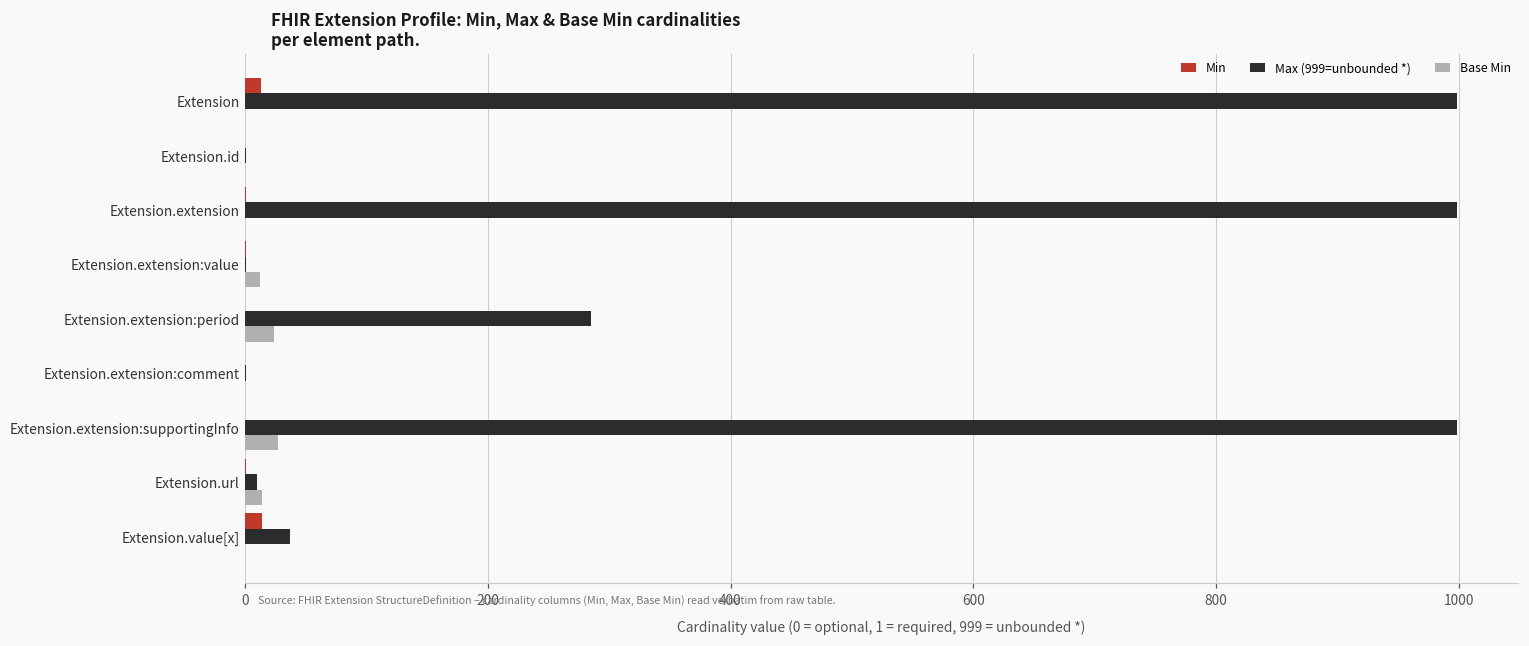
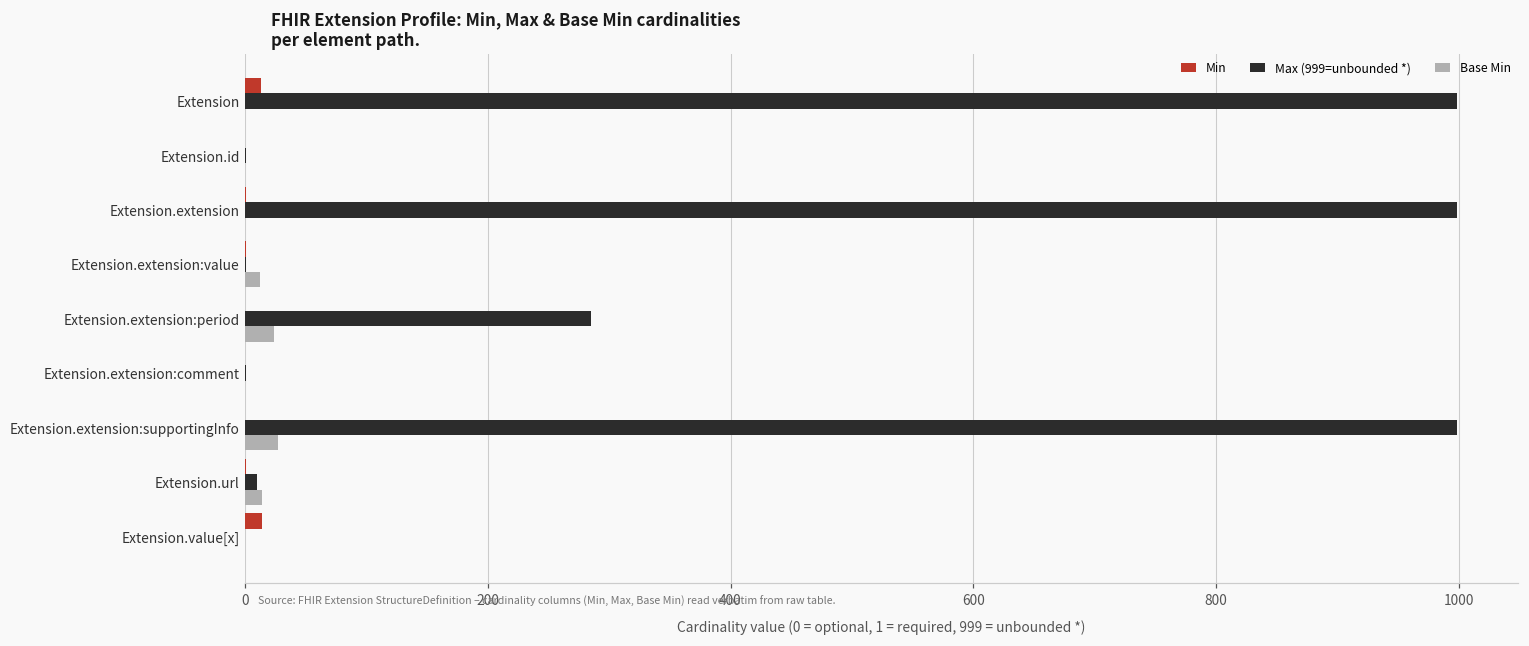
Max (999=unbounded *), Extension.value[x]: 37 -> 0
